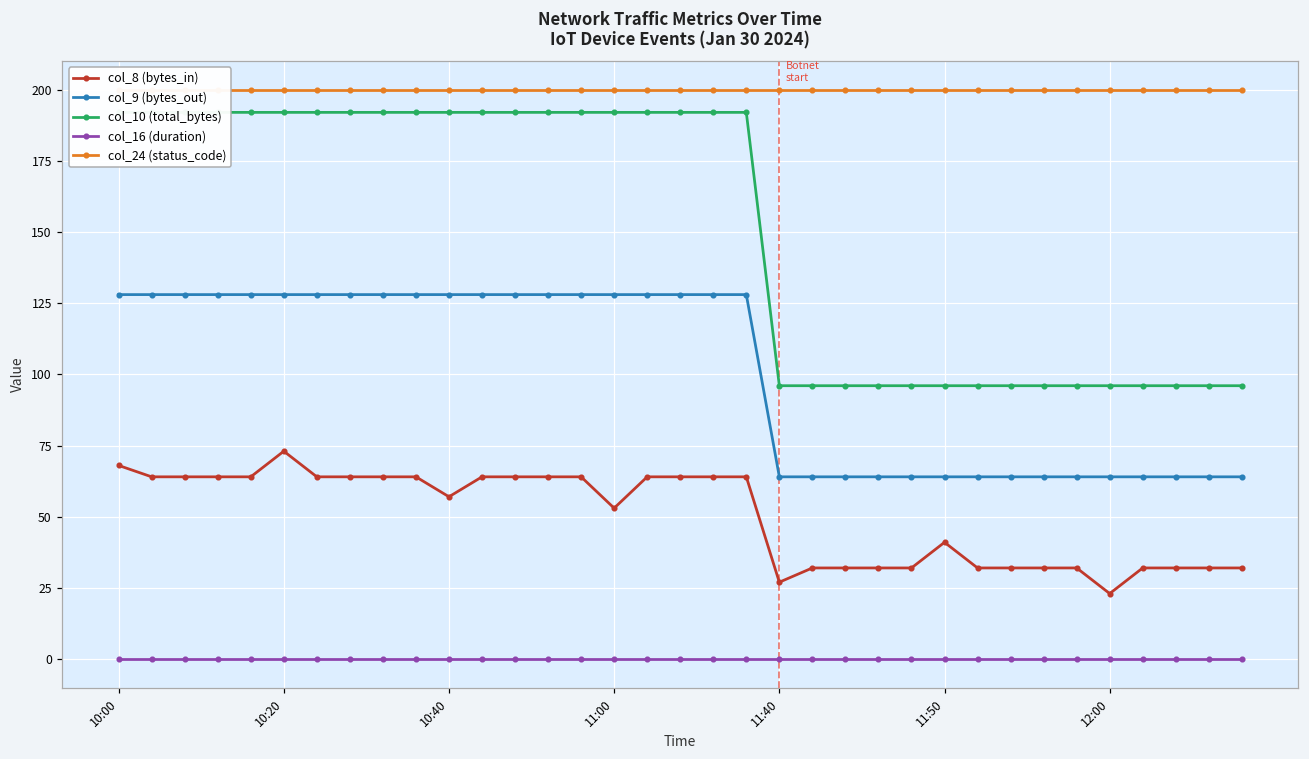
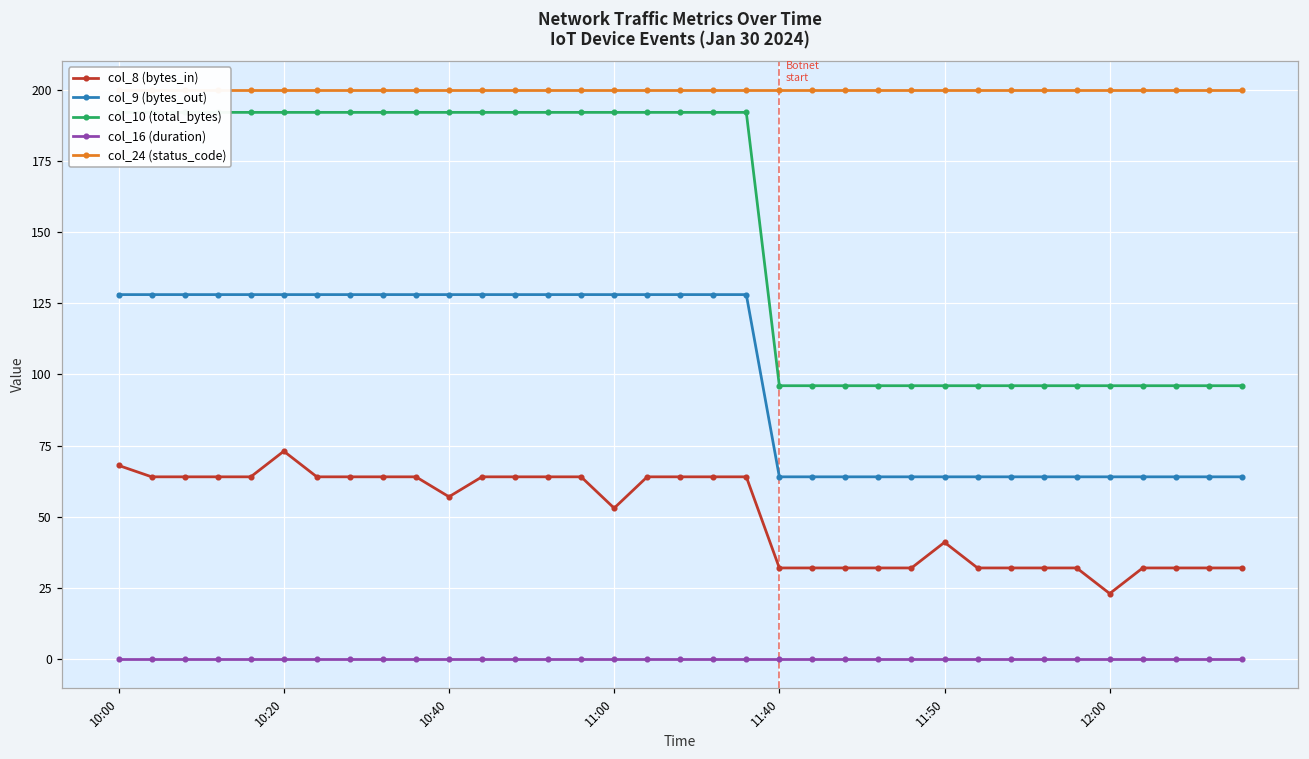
col_8 (bytes_in), 11:40: 27 -> 32
